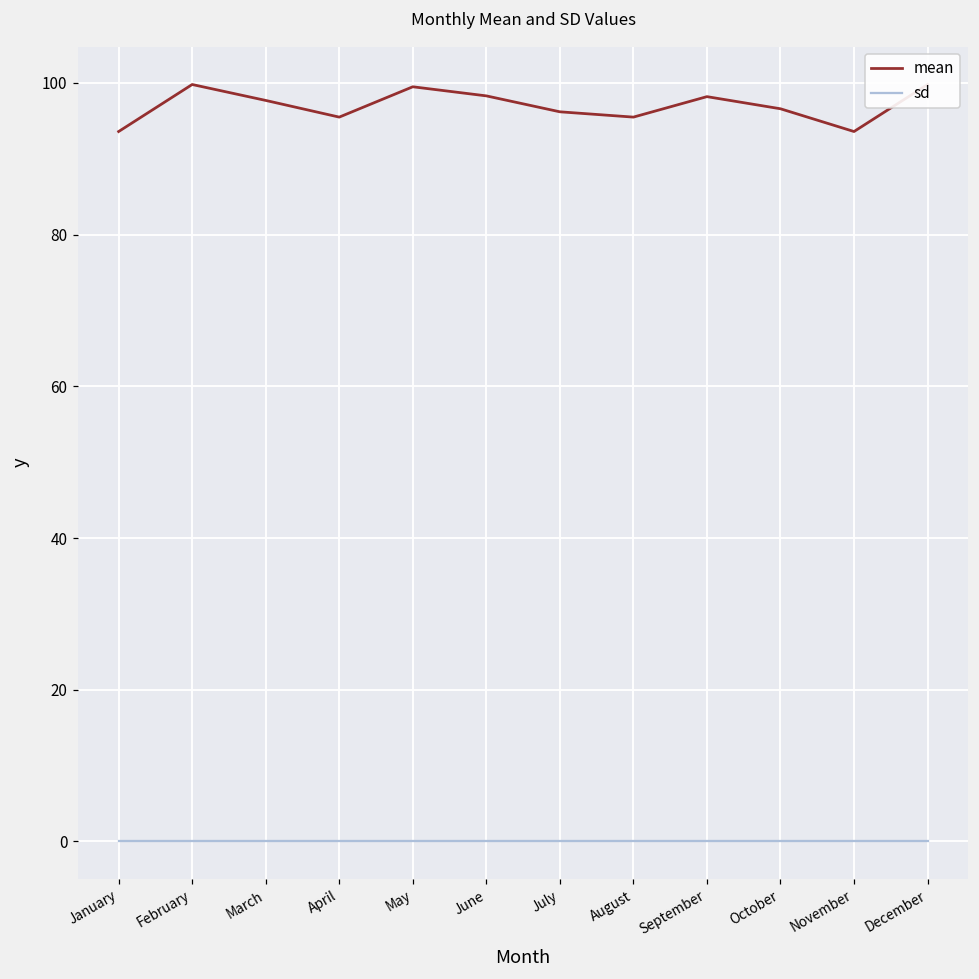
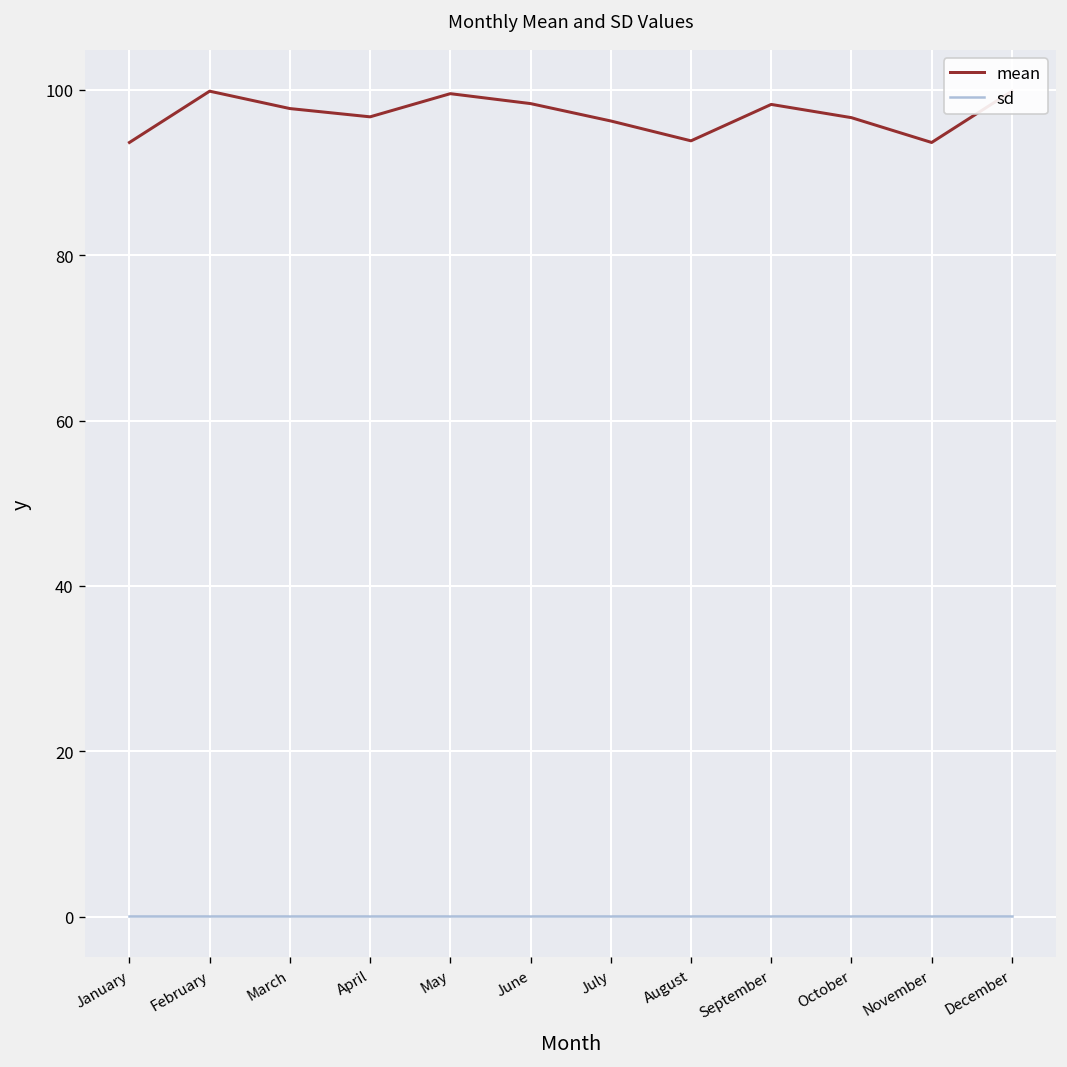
mean, April: 96 -> 97
mean, August: 96 -> 94
